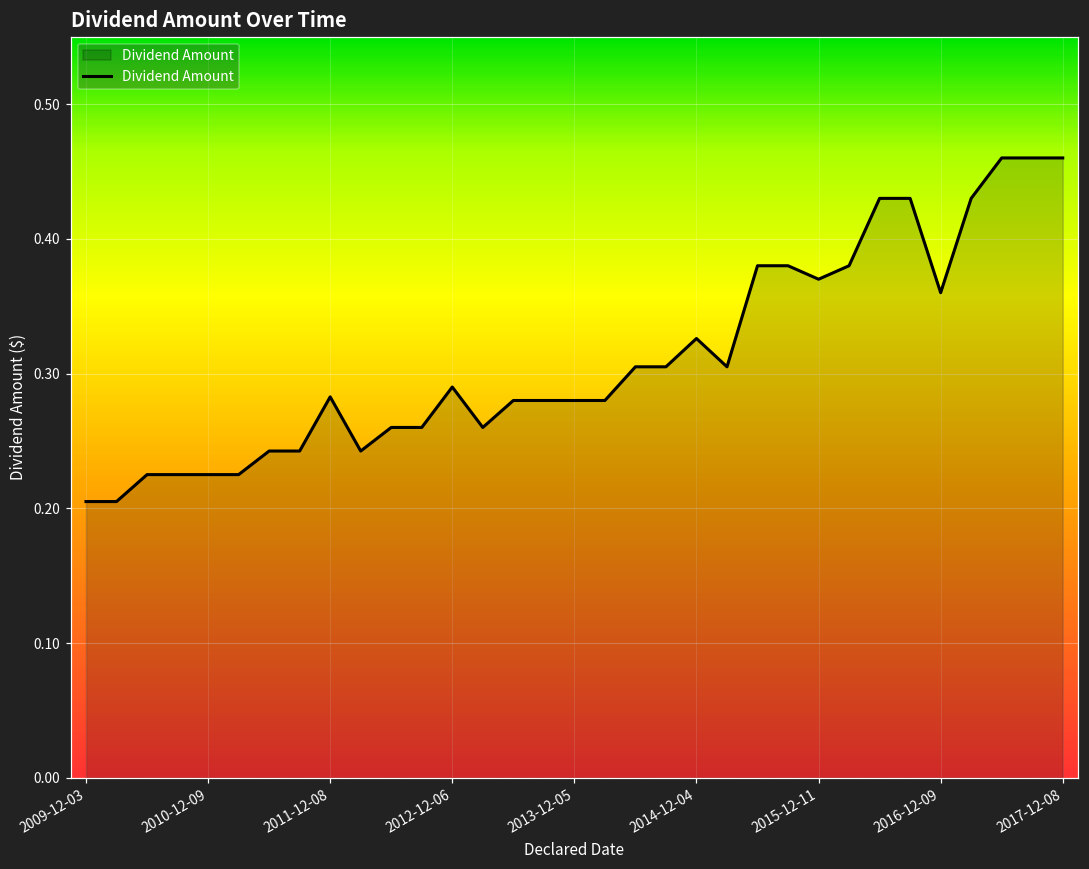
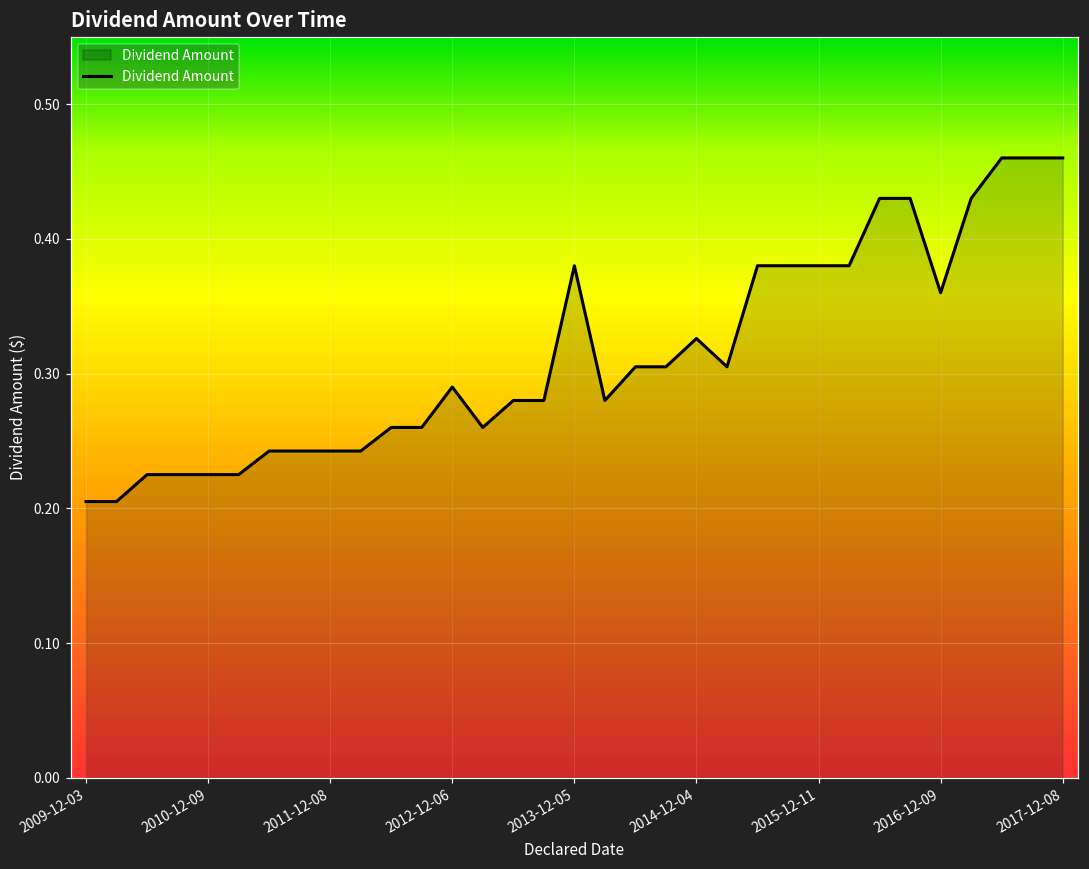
2011-12-08: 0.283 -> 0.243
2013-12-05: 0.28 -> 0.38
2015-12-11: 0.37 -> 0.38
